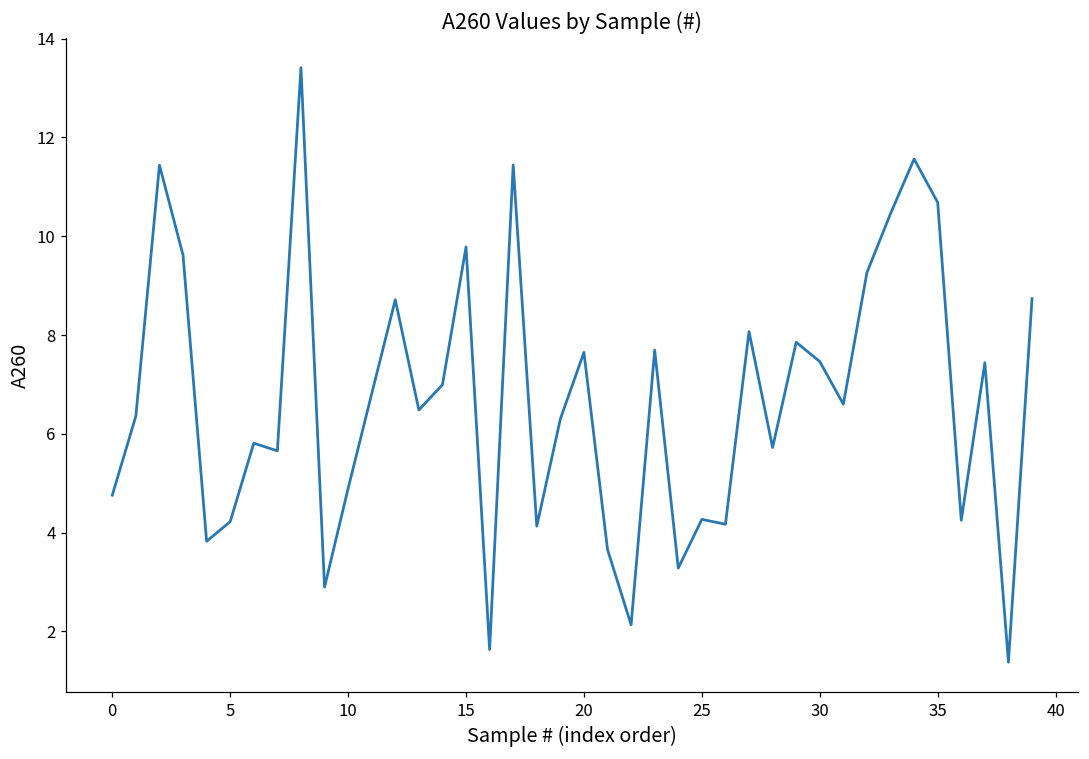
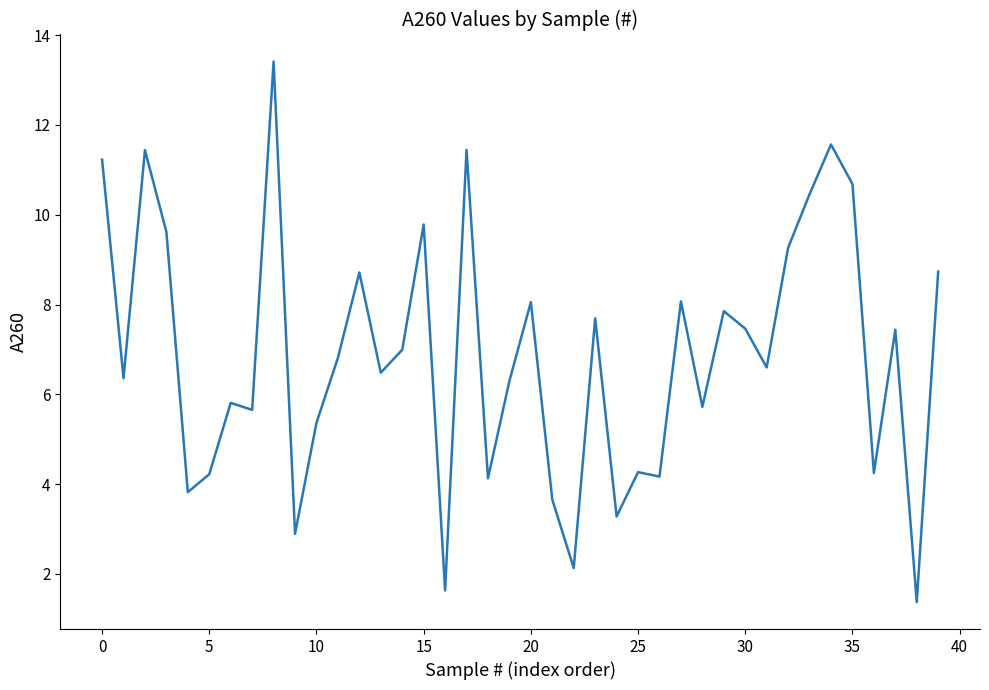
0: 4.8 -> 11.2
10: 4.9 -> 5.4
20: 7.6 -> 8.1
